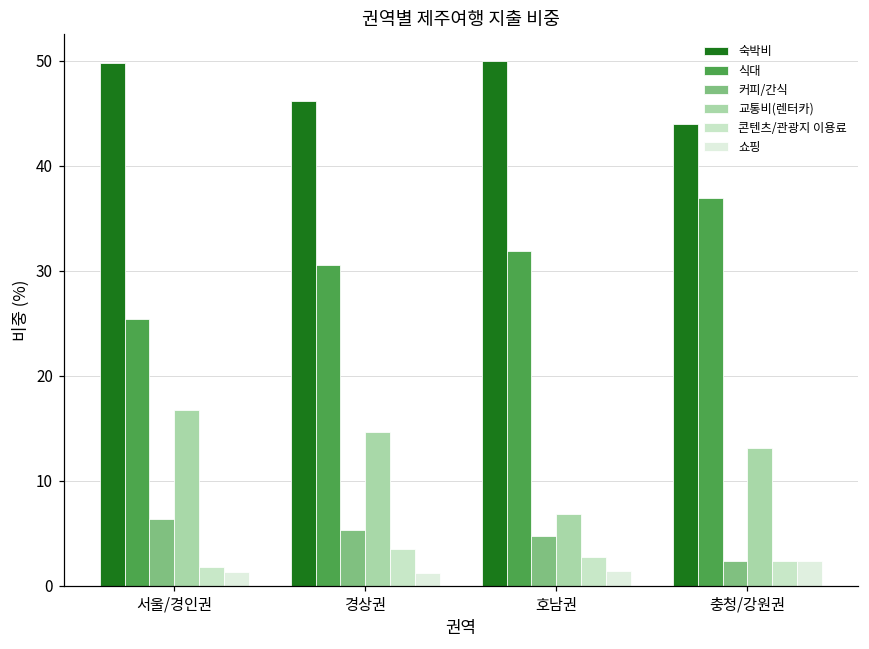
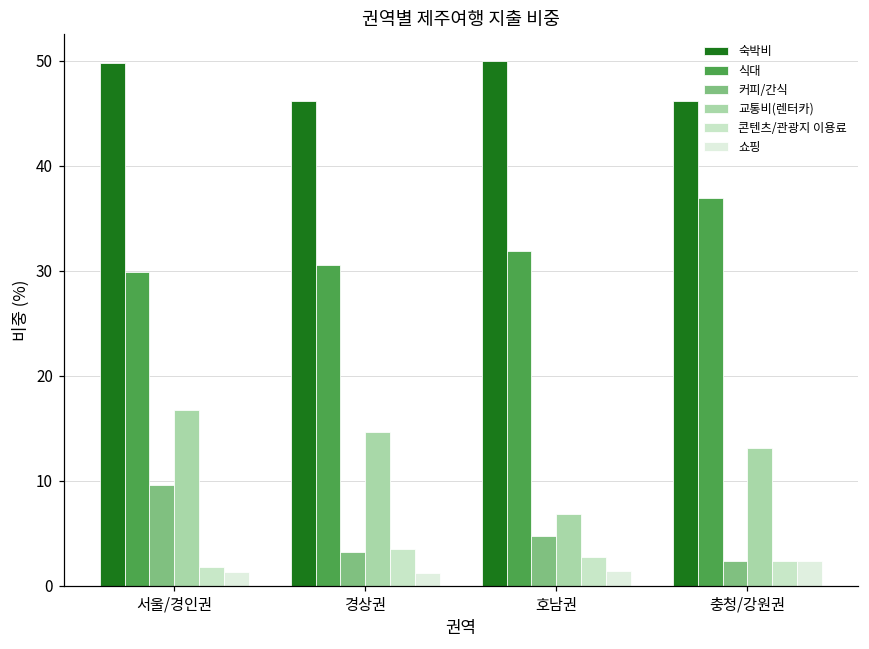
식대, 서울/경인권: 25 -> 30
커피/간식, 서울/경인권: 6 -> 10
커피/간식, 경상권: 5 -> 3
숙박비, 충청/강원권: 44 -> 46
